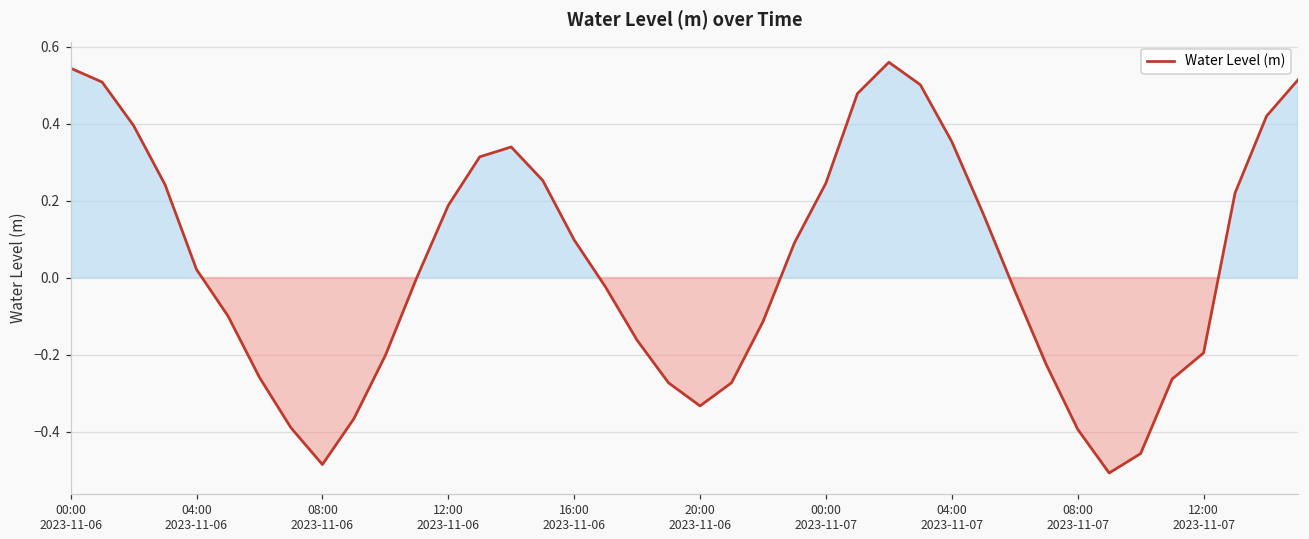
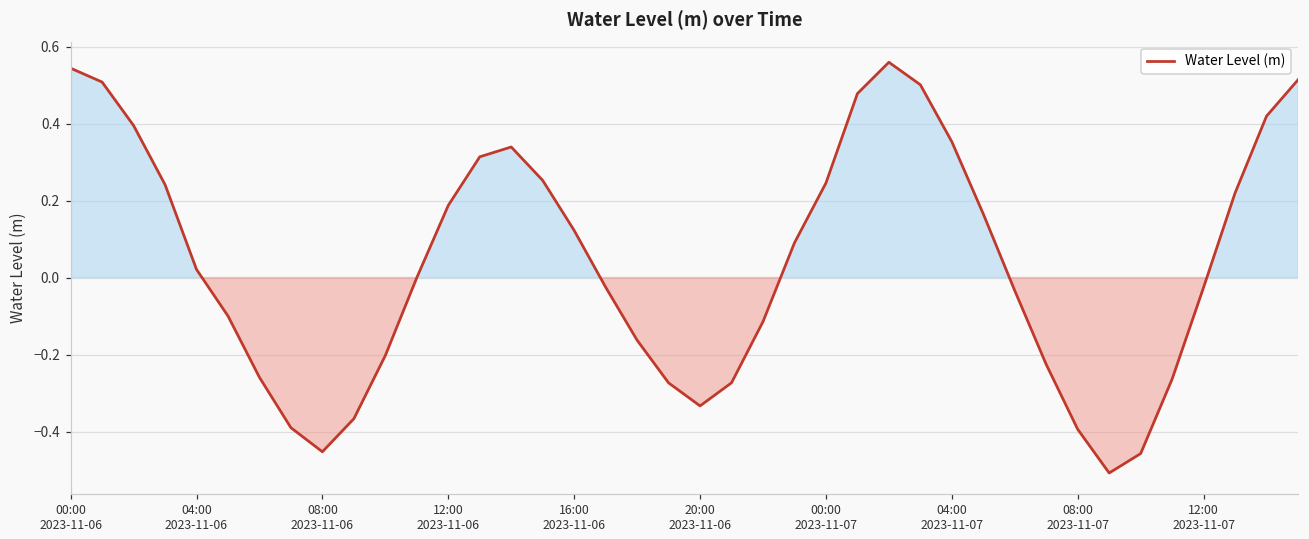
08:00 2023-11-06: -0.49 -> -0.45
16:00 2023-11-06: 0.10 -> 0.12
12:00 2023-11-07: -0.20 -> -0.03
